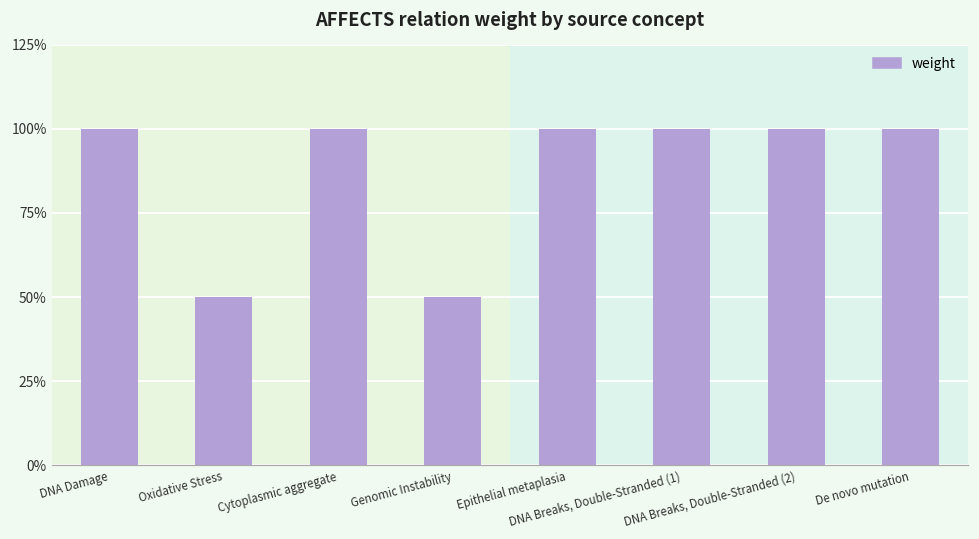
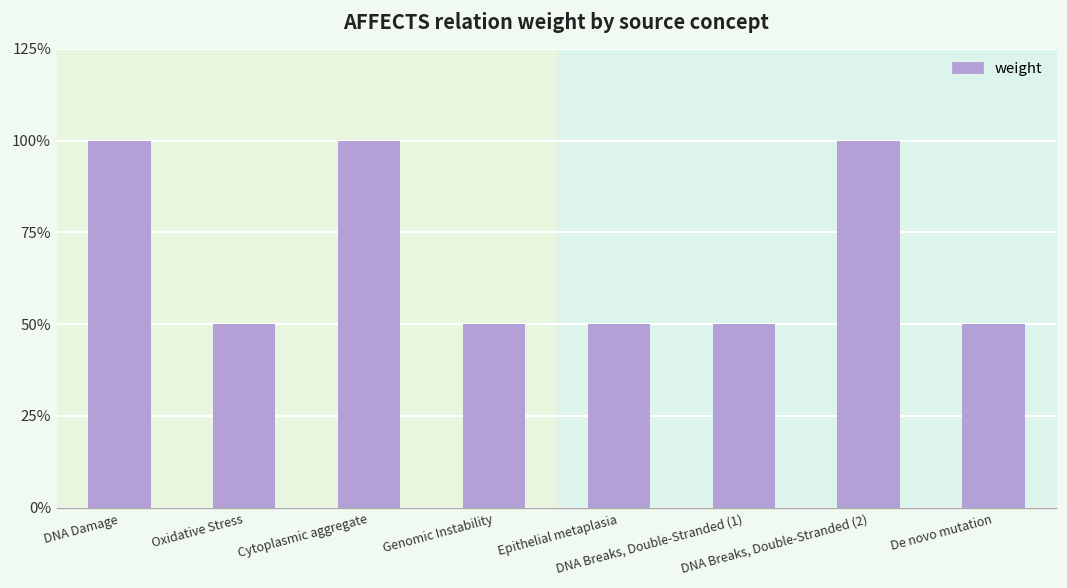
Epithelial metaplasia: 100% -> 50%
DNA Breaks, Double-Stranded (1): 100% -> 50%
De novo mutation: 100% -> 50%
